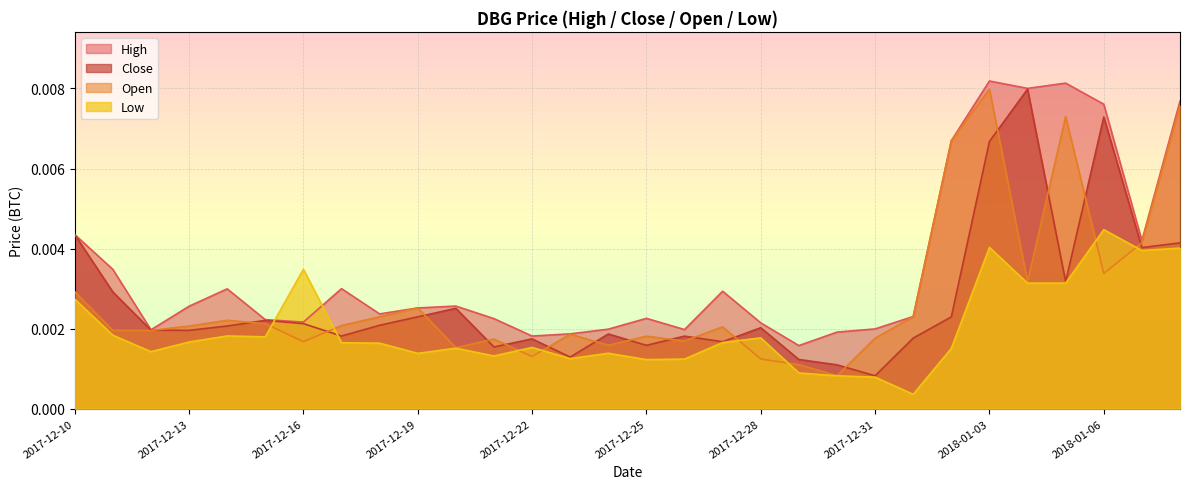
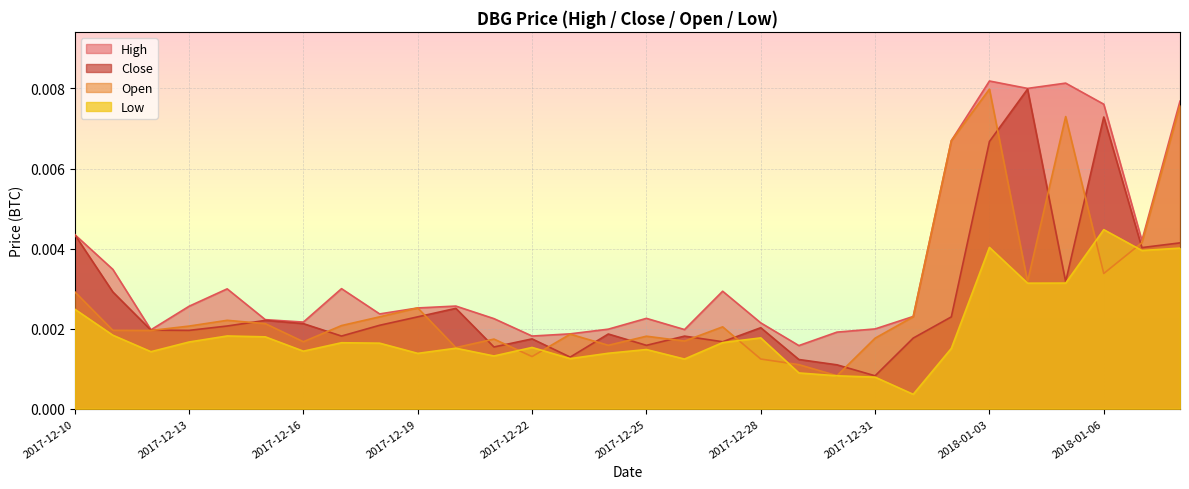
Low, 2017-12-10: 0.0027 -> 0.0025
Low, 2017-12-16: 0.0035 -> 0.0014
Low, 2017-12-25: 0.0012 -> 0.0015
